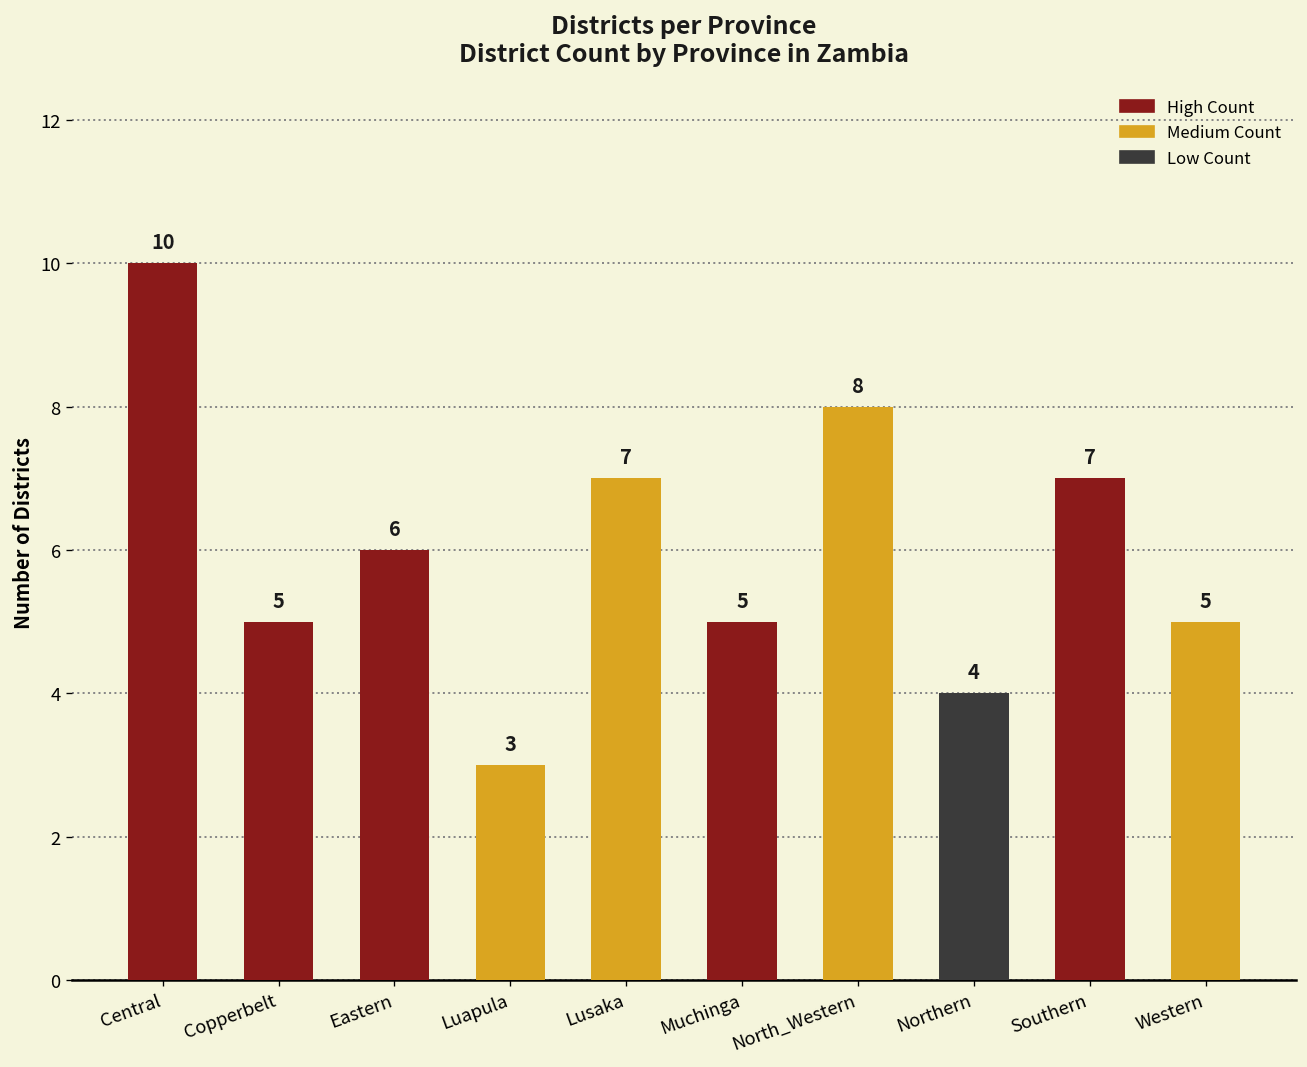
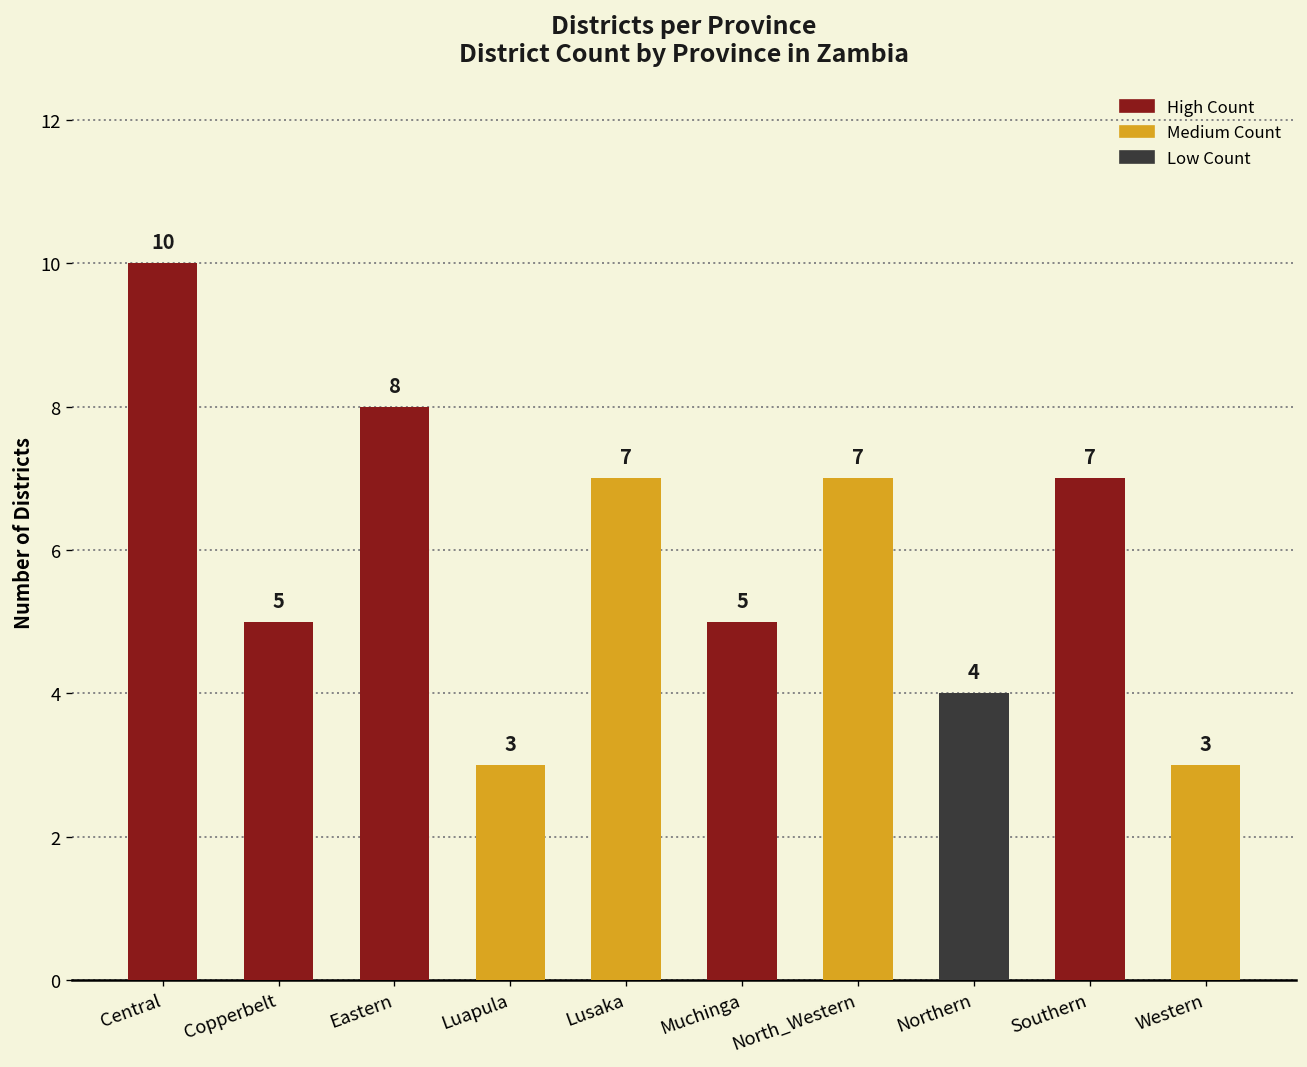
Eastern: 6 -> 8
North_Western: 8 -> 7
Western: 5 -> 3
